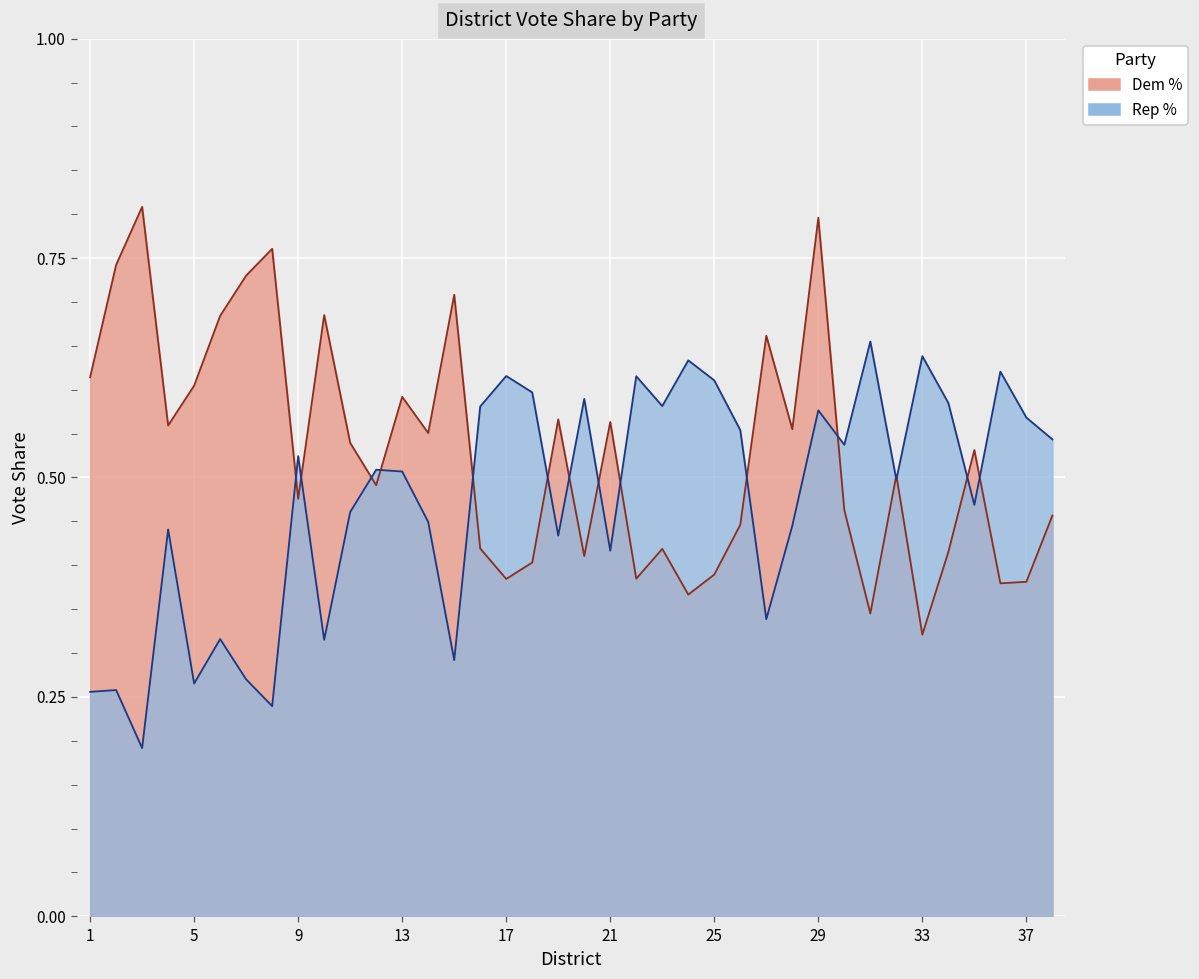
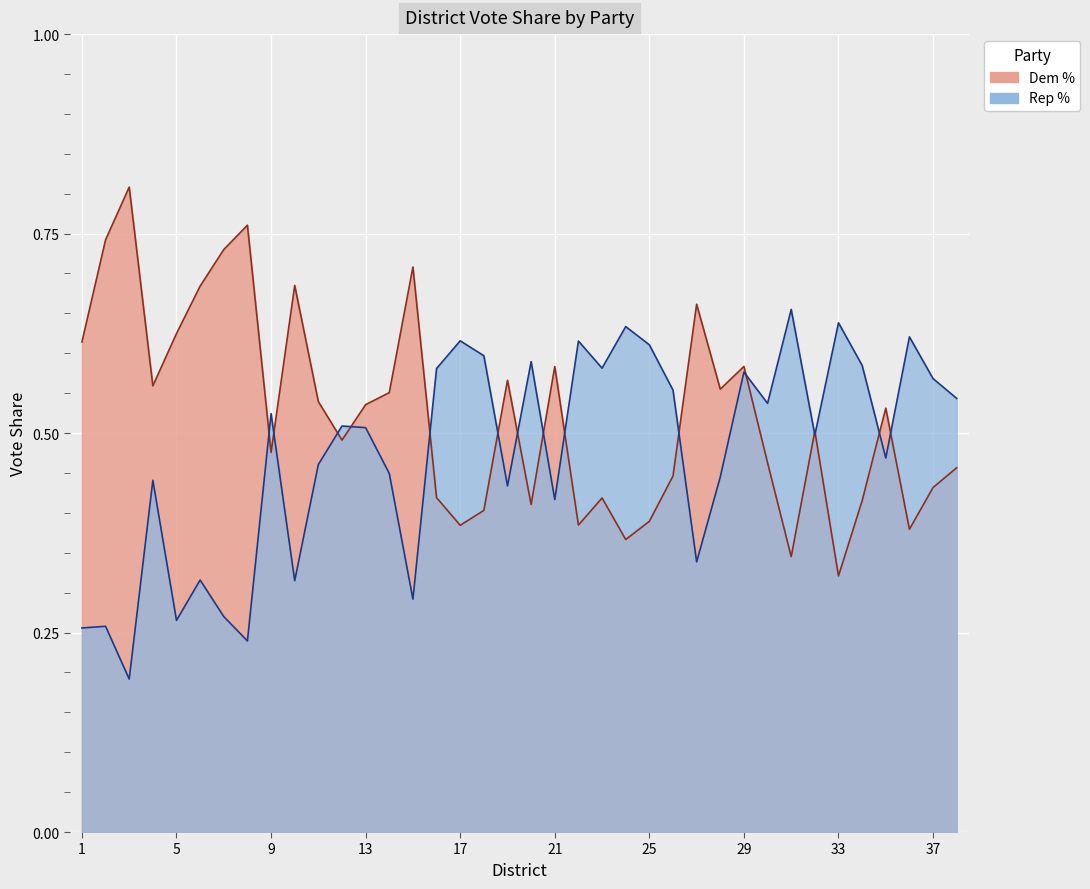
Dem %, 5: 0.60 -> 0.62
Dem %, 13: 0.59 -> 0.54
Dem %, 21: 0.56 -> 0.58
Dem %, 29: 0.80 -> 0.58
Dem %, 37: 0.38 -> 0.43
